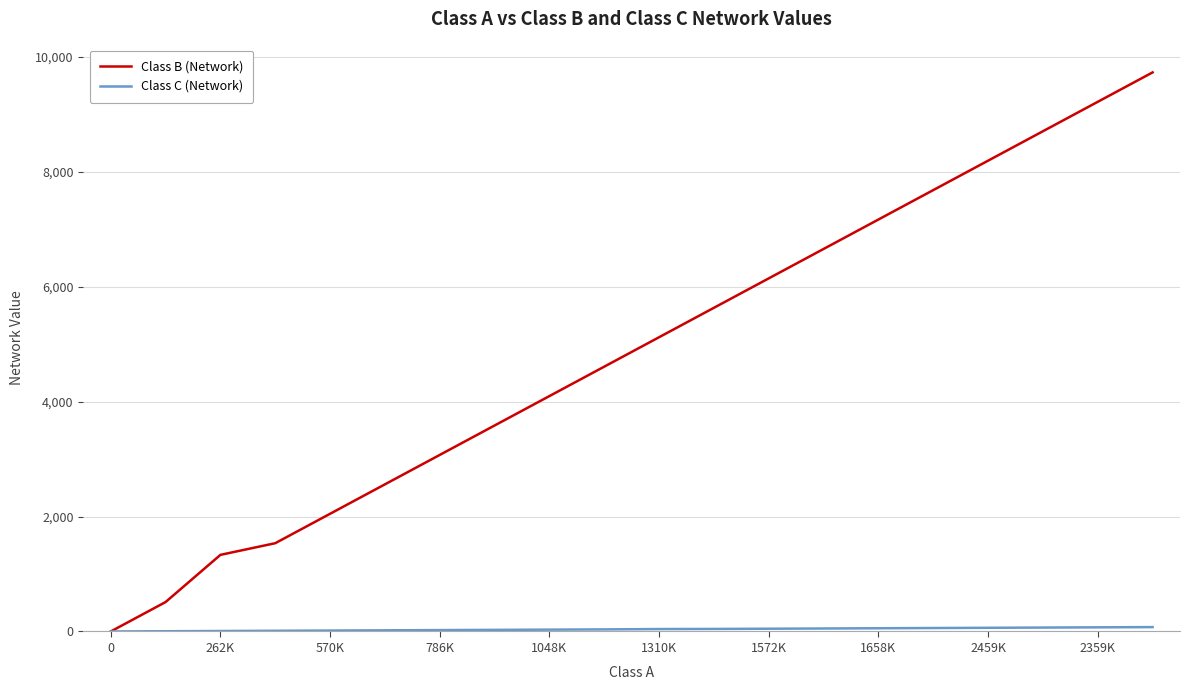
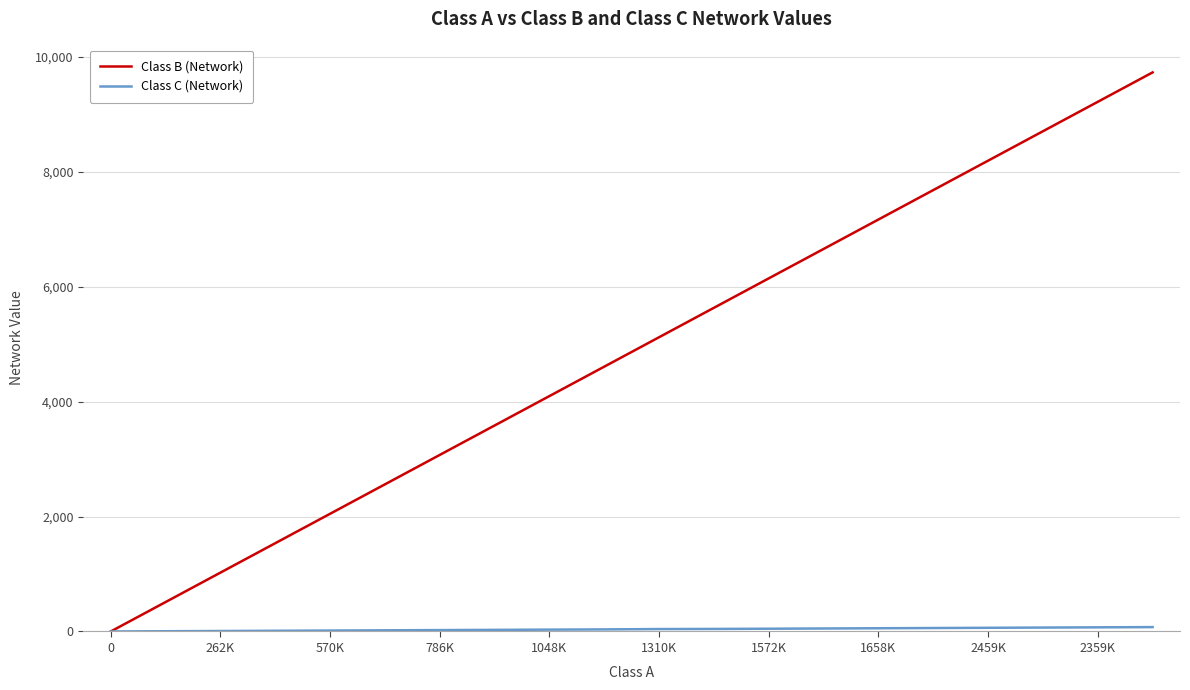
Class B (Network), 262K: 1,300 -> 1,000
